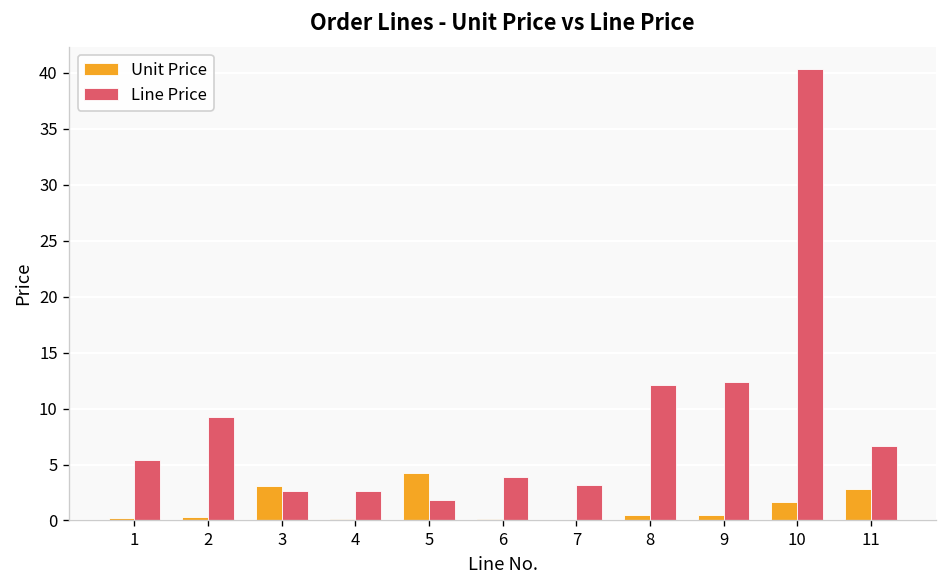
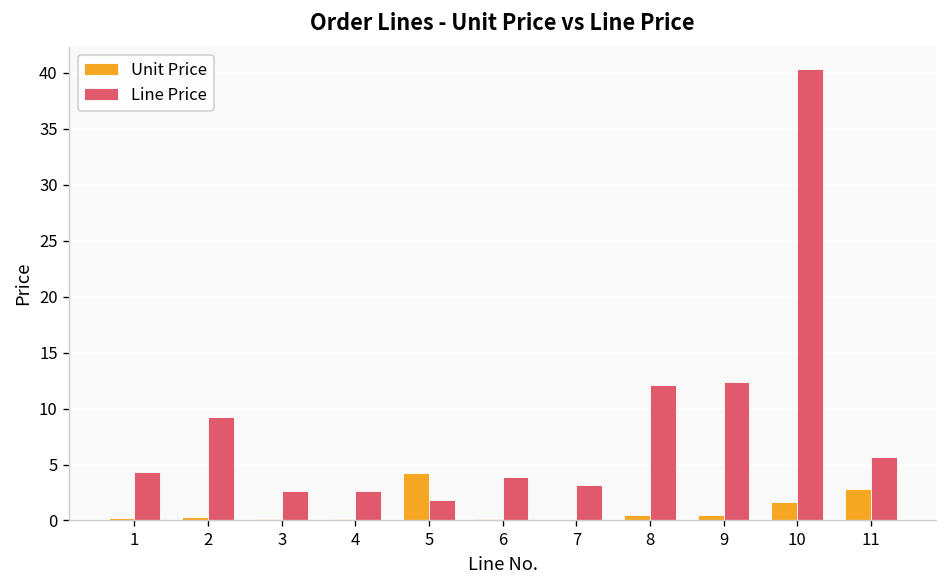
Line Price, 1: 5 -> 4
Unit Price, 3: 3 -> 0
Line Price, 11: 7 -> 6
